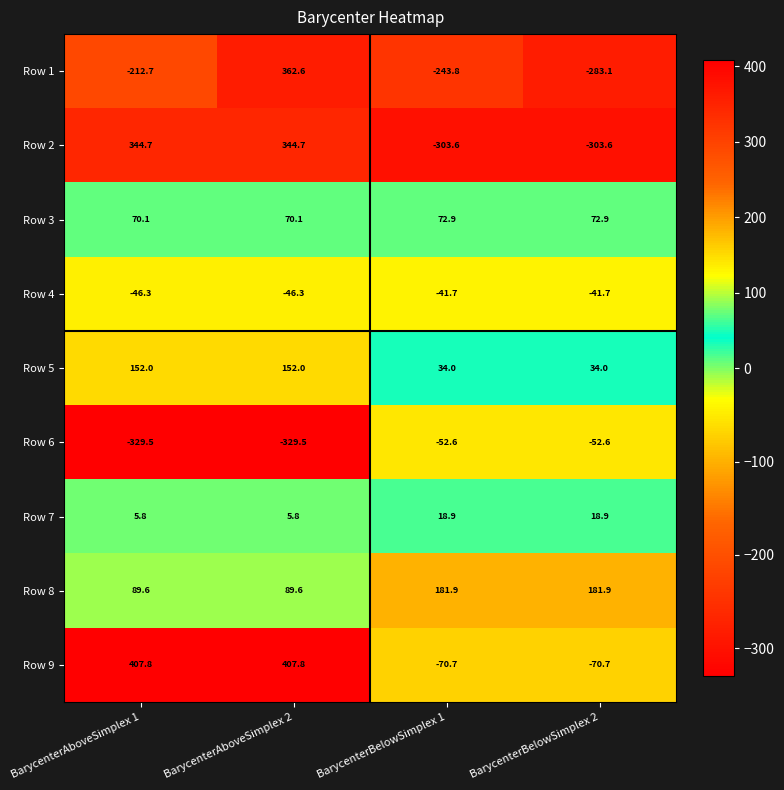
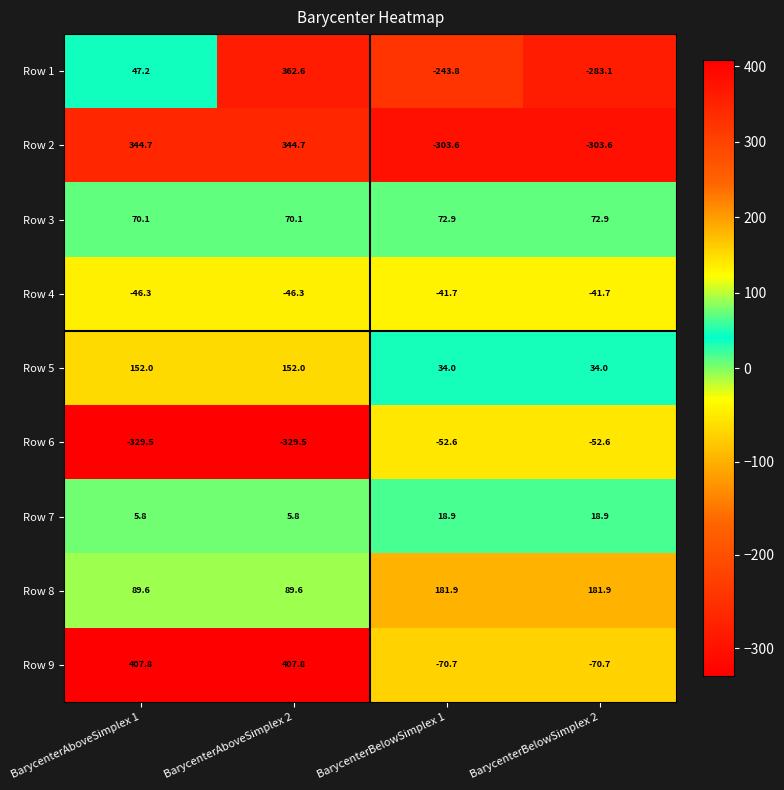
Row 1, BarycenterAboveSimplex 1: -212.7 -> 47.2
